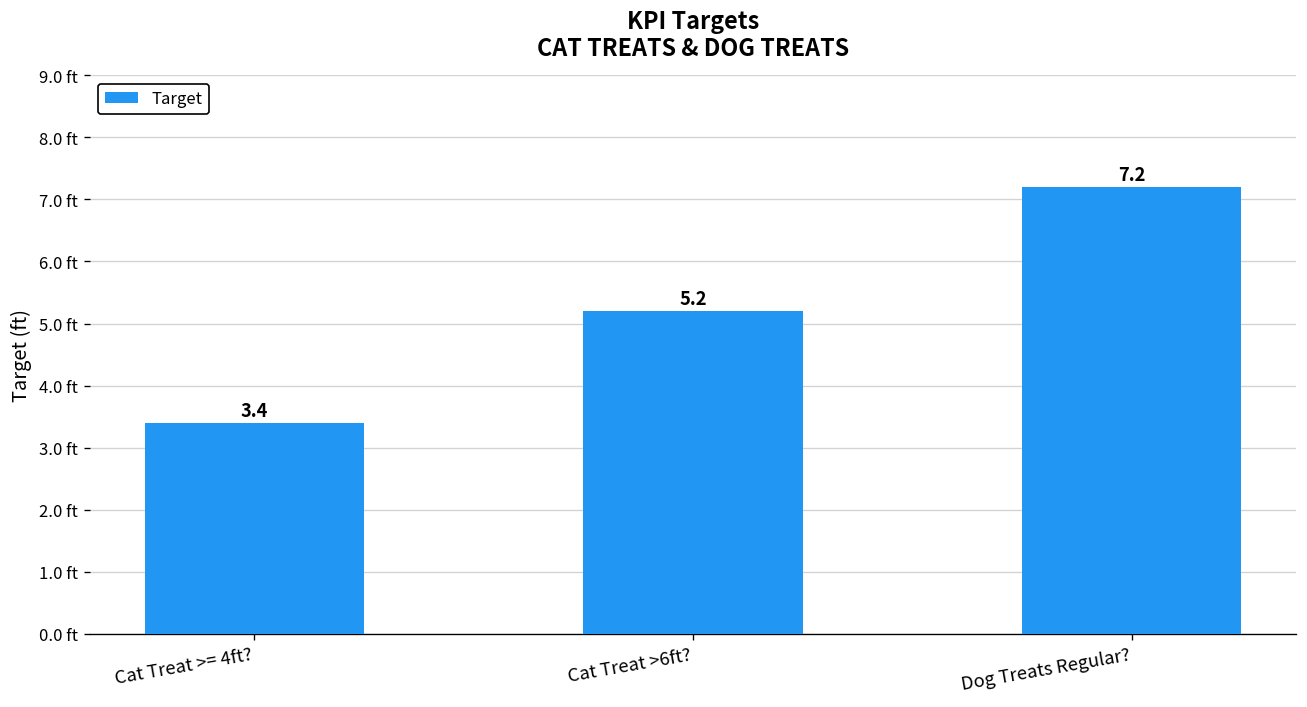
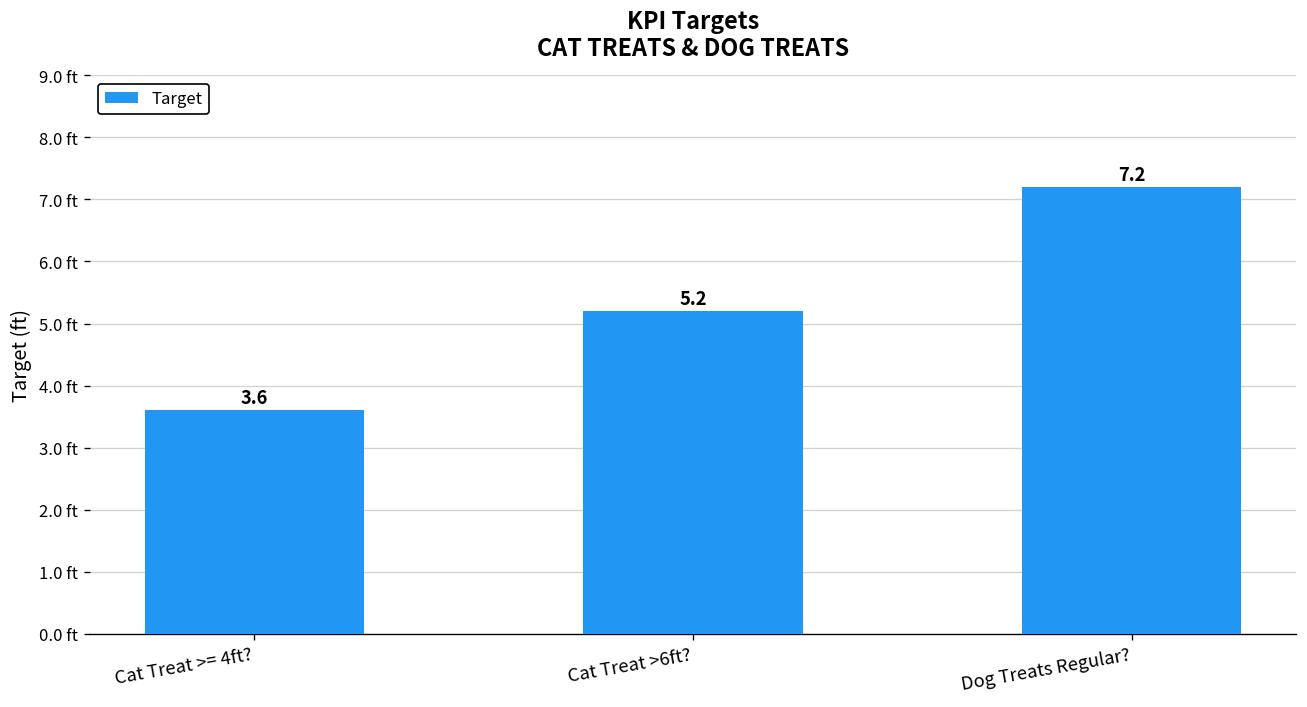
Cat Treat >= 4ft?: 3.4 -> 3.6
